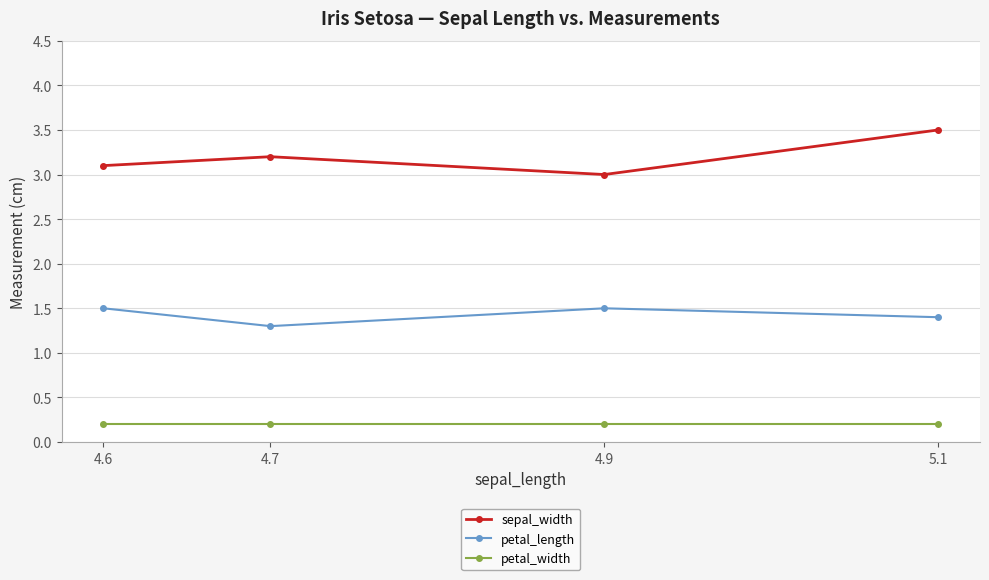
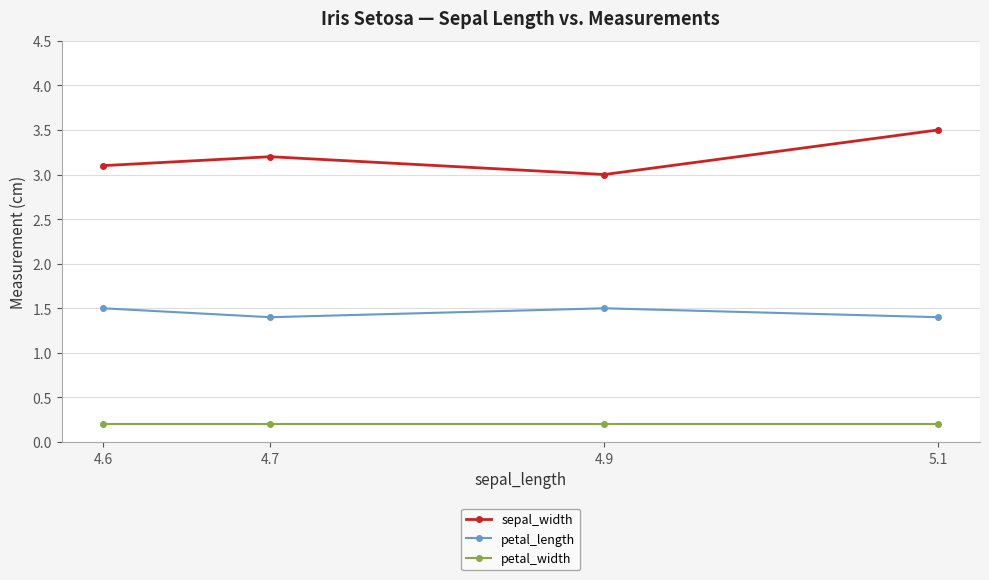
petal_length, 4.7: 1.3 -> 1.4
